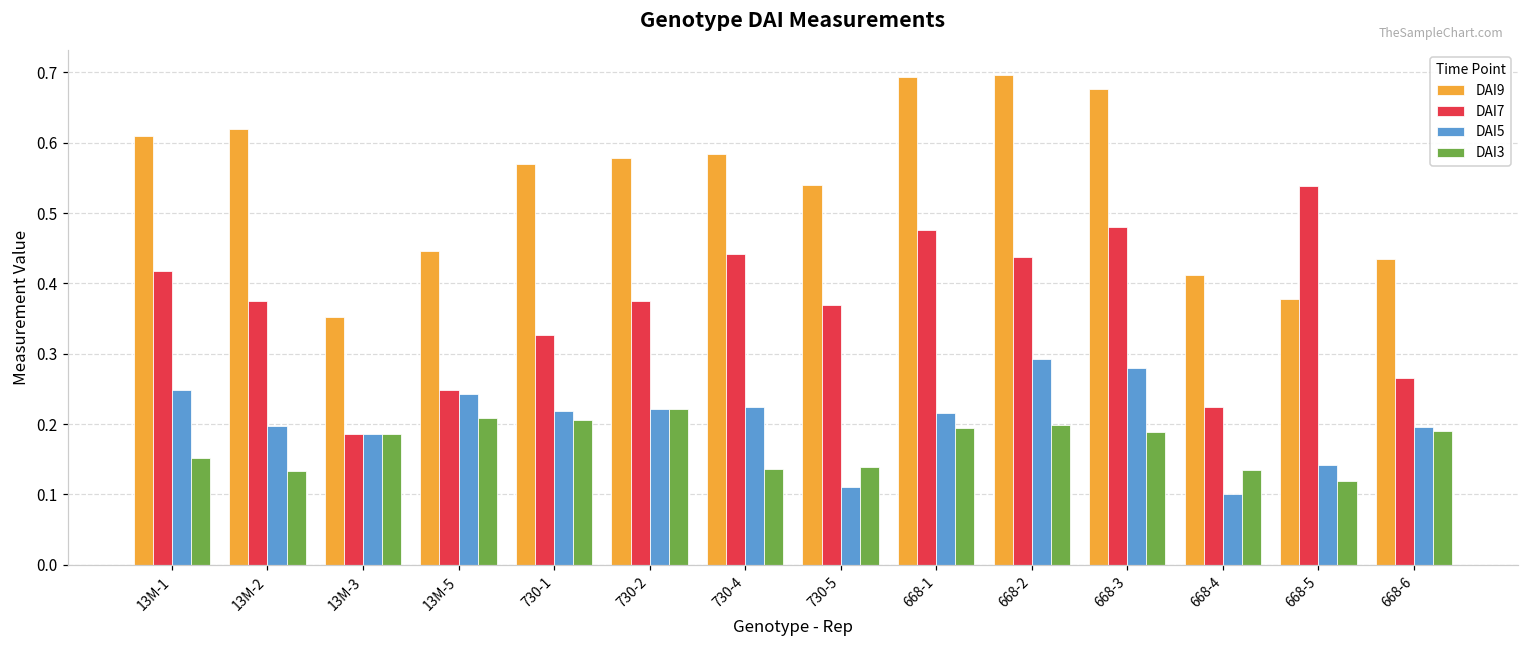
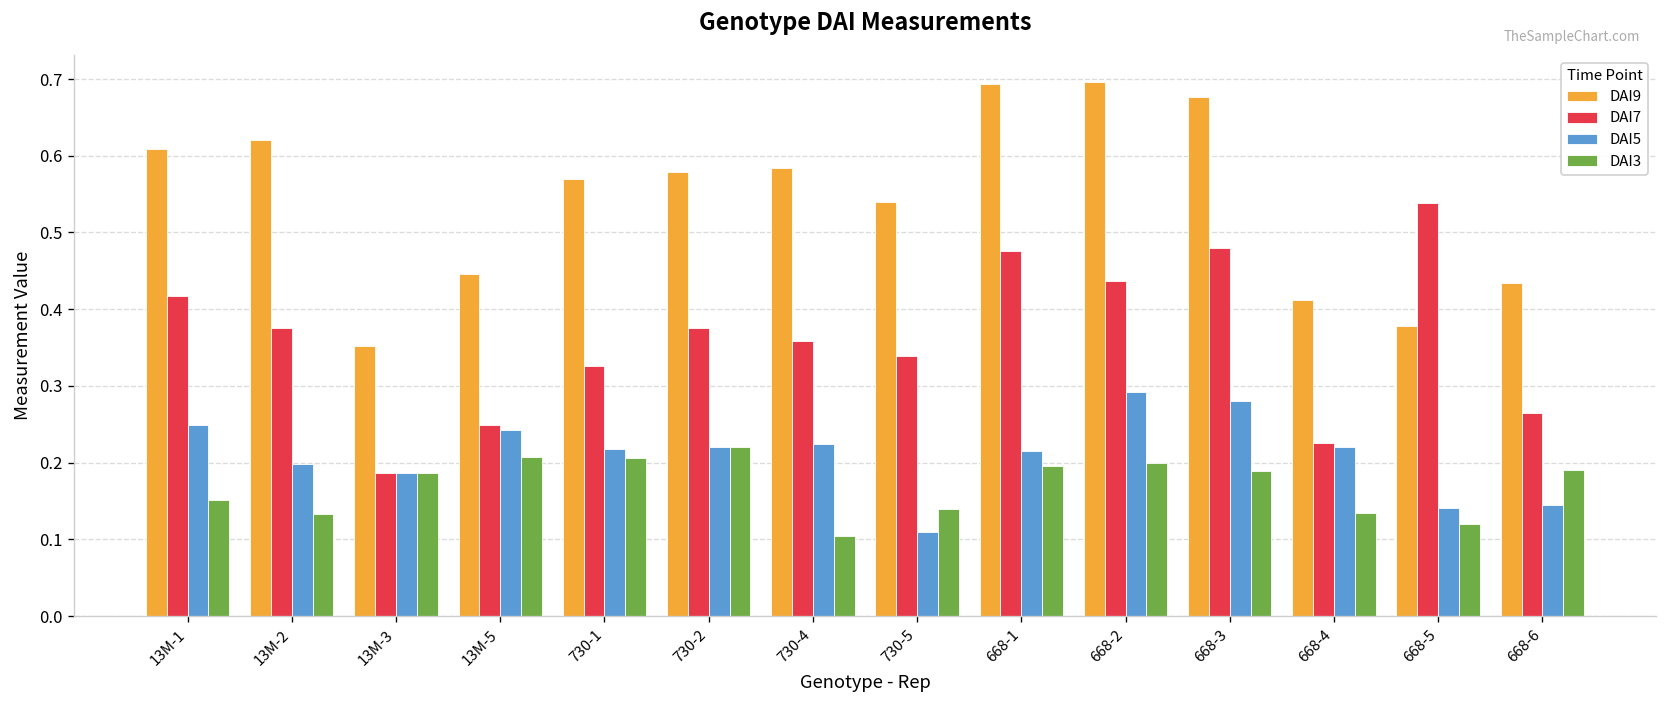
DAI7, 730-4: 0.44 -> 0.36
DAI3, 730-4: 0.14 -> 0.10
DAI7, 730-5: 0.37 -> 0.34
DAI5, 668-4: 0.10 -> 0.22
DAI5, 668-6: 0.20 -> 0.15
